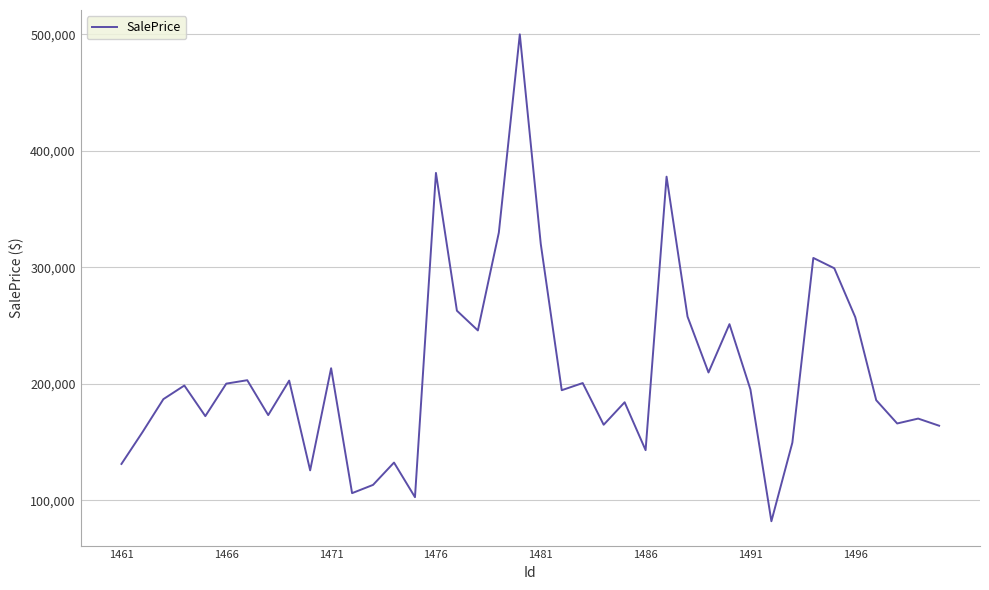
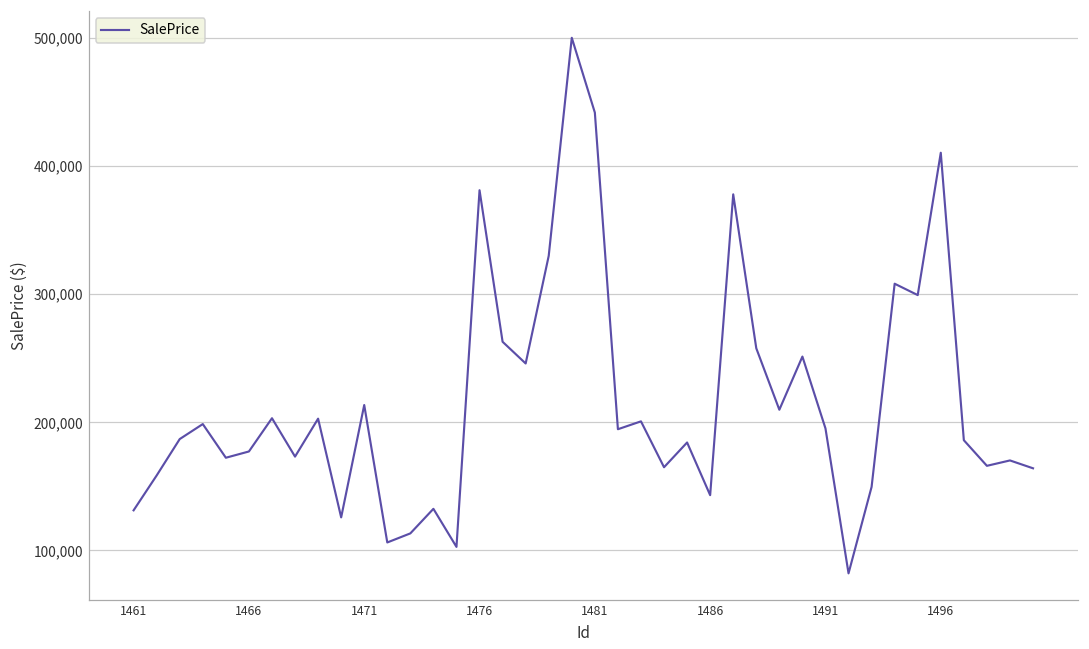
1466: 200,000 -> 177,000
1481: 320,000 -> 442,000
1496: 257,000 -> 410,000
